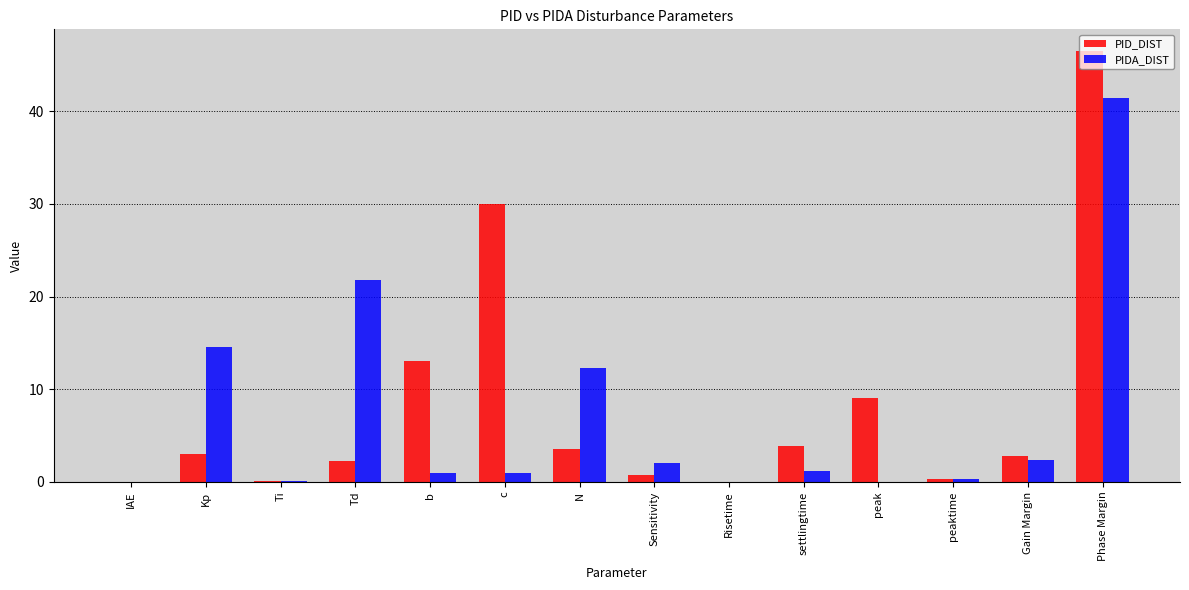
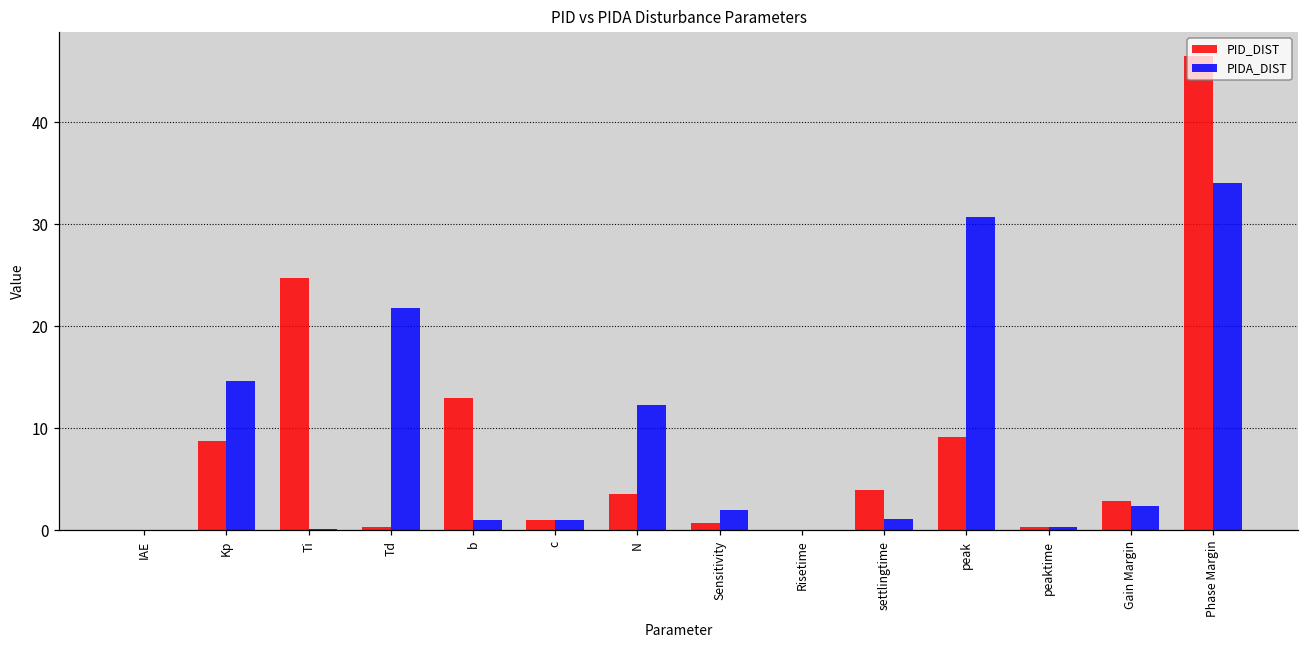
PID_DIST, Kp: 3 -> 9
PID_DIST, Ti: 0 -> 25
PID_DIST, Td: 2 -> 0
PID_DIST, c: 30 -> 1
PIDA_DIST, peak: 0 -> 31
PIDA_DIST, Phase Margin: 41 -> 34
